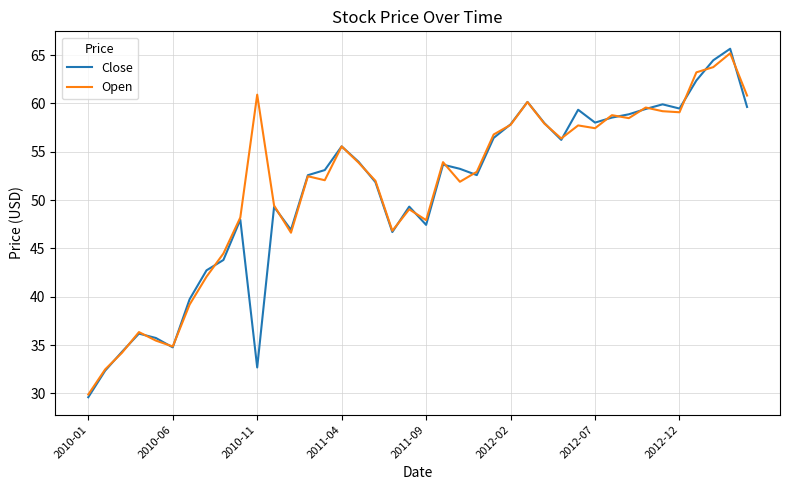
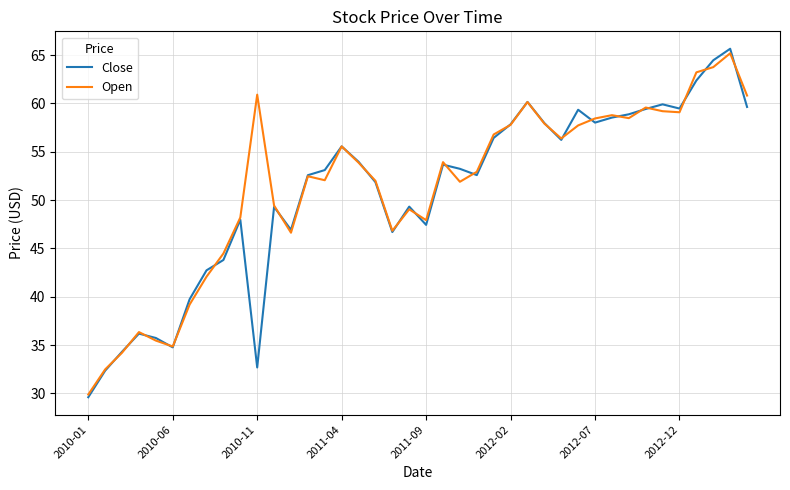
Open, 2012-07: 57 -> 58
